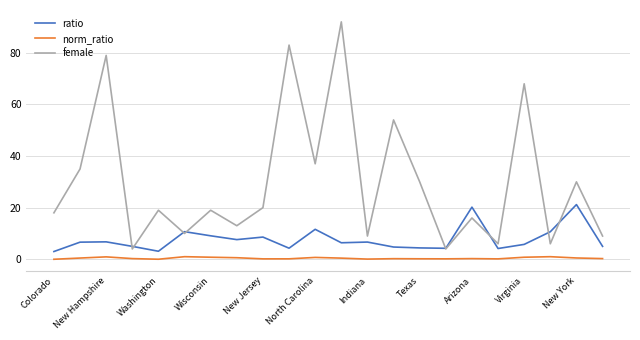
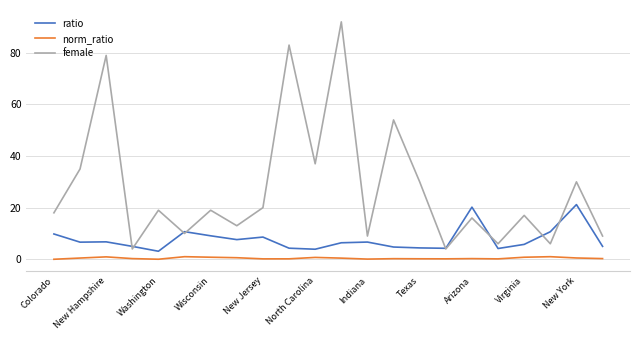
ratio, Colorado: 3 -> 10
ratio, North Carolina: 12 -> 4
female, Virginia: 68 -> 17
